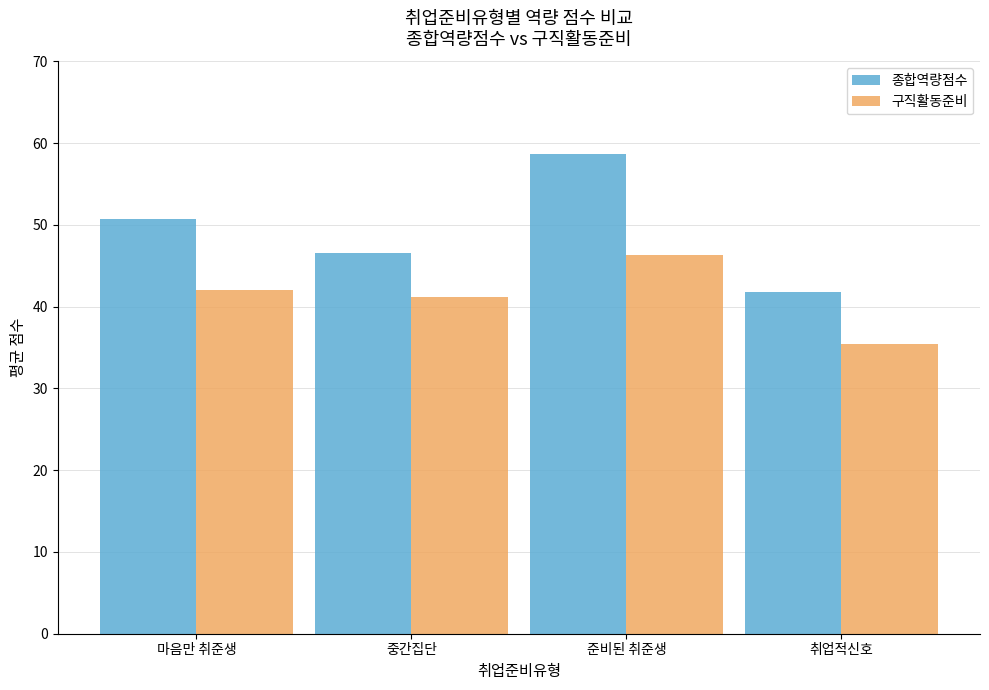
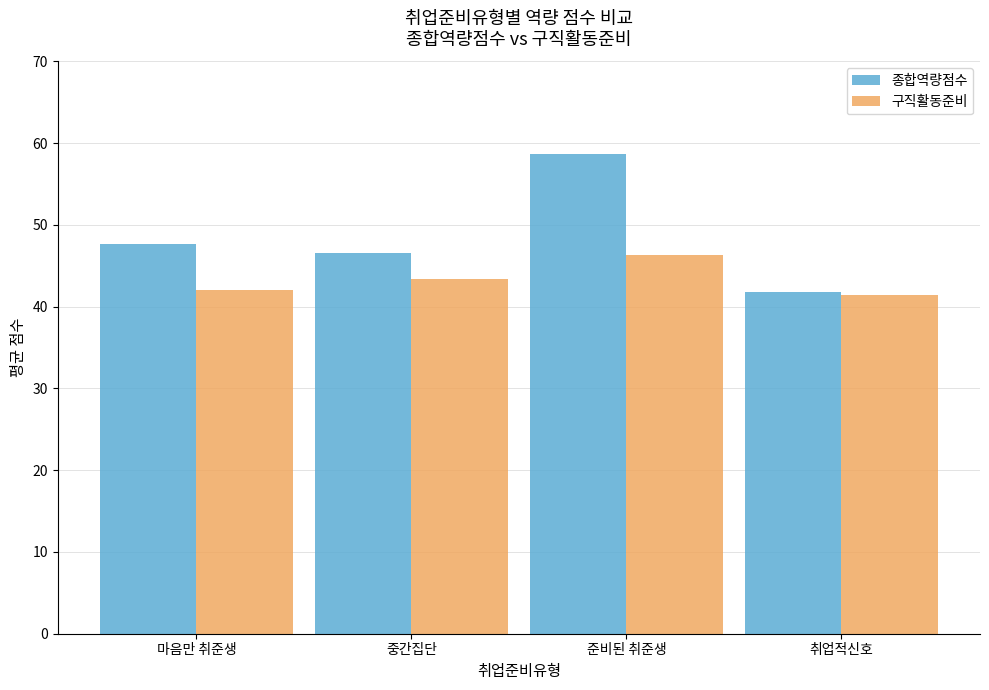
종합역량점수, 마음만 취준생: 51 -> 48
구직활동준비, 중간집단: 41 -> 43
구직활동준비, 취업적신호: 35 -> 41
